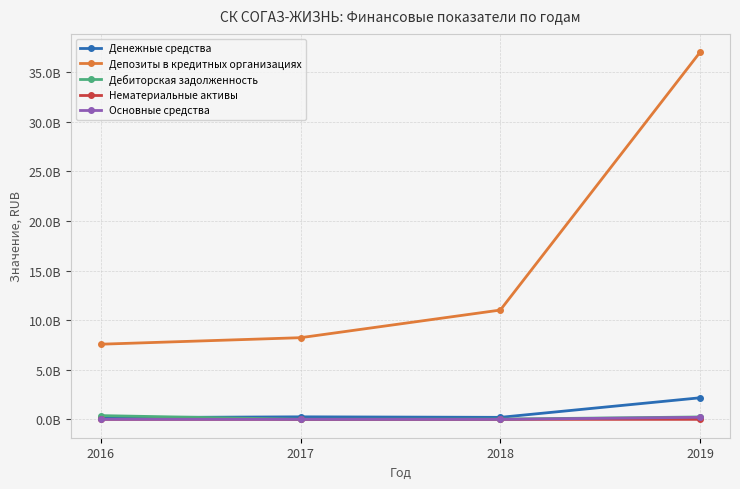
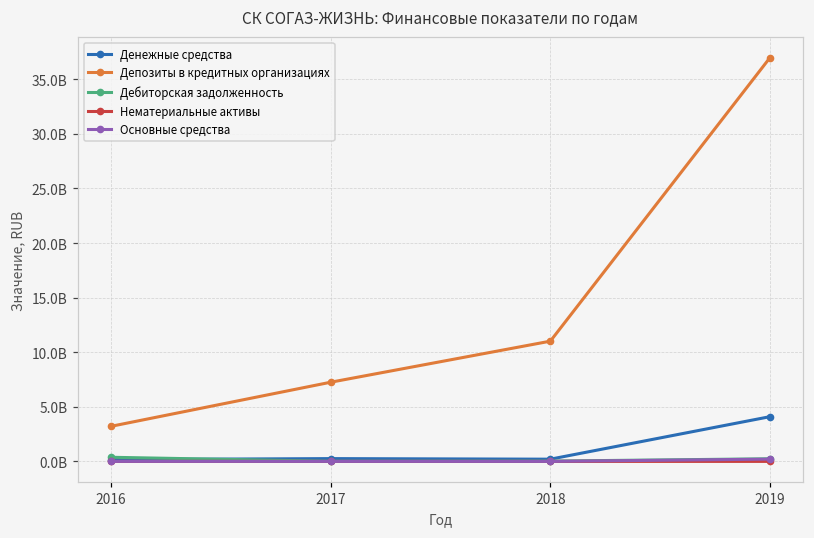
Депозиты в кредитных организациях, 2016: 8000000000 -> 3000000000
Депозиты в кредитных организациях, 2017: 8000000000 -> 7000000000
Денежные средства, 2019: 2000000000 -> 4000000000
